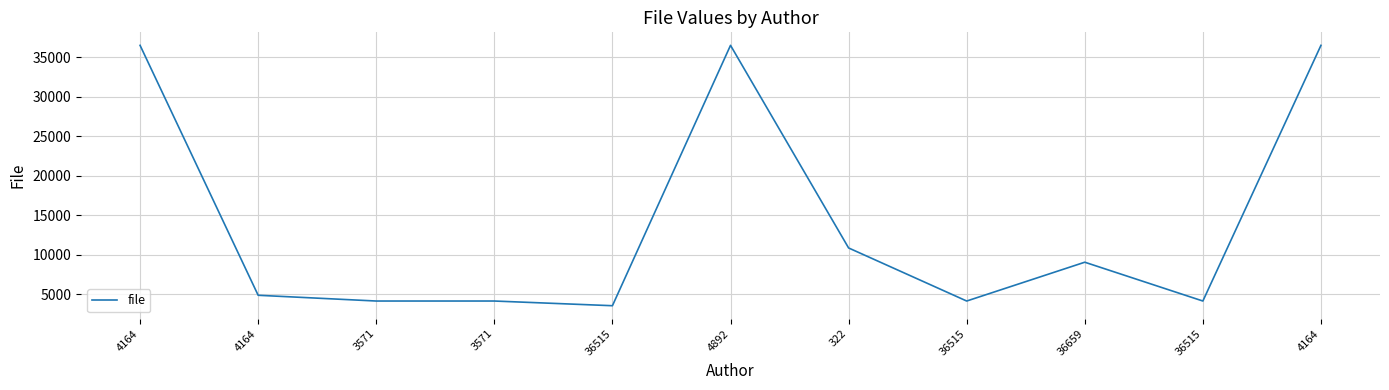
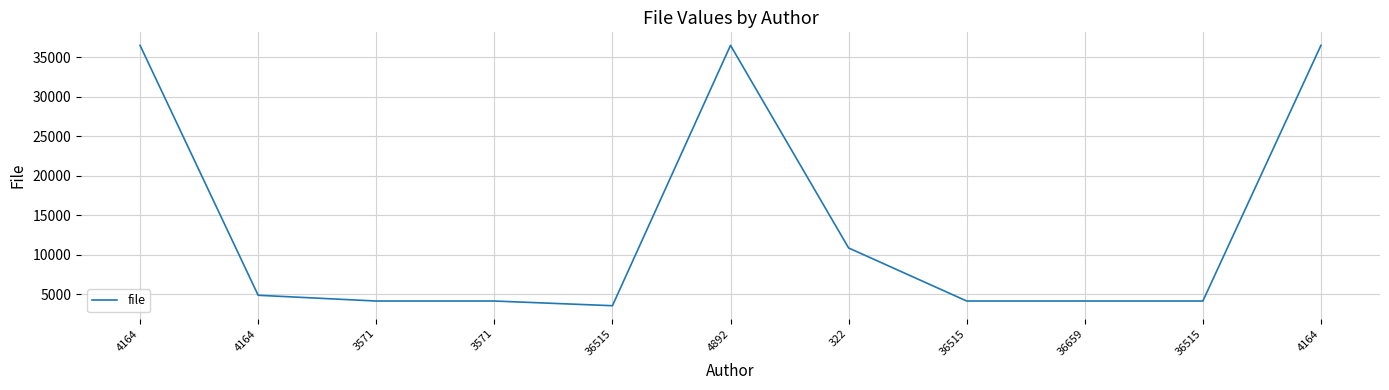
36659: 9000 -> 4000
